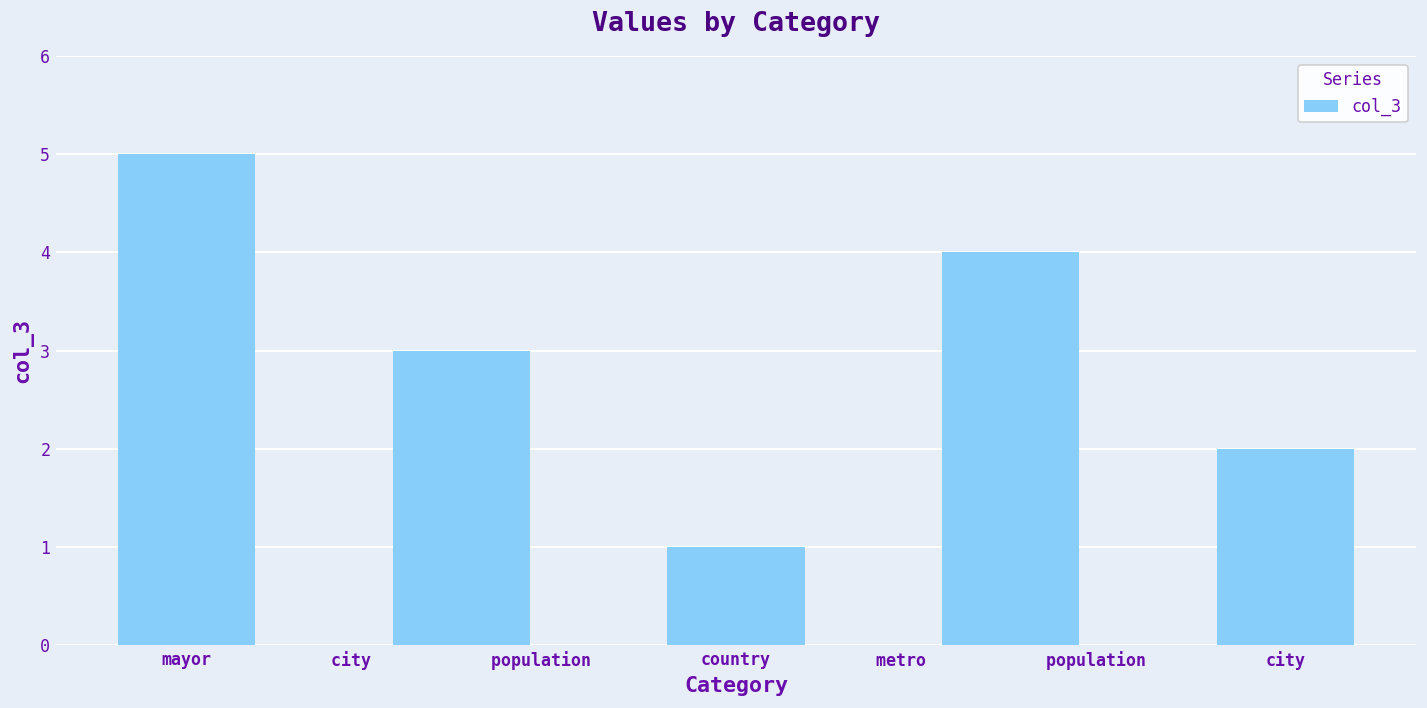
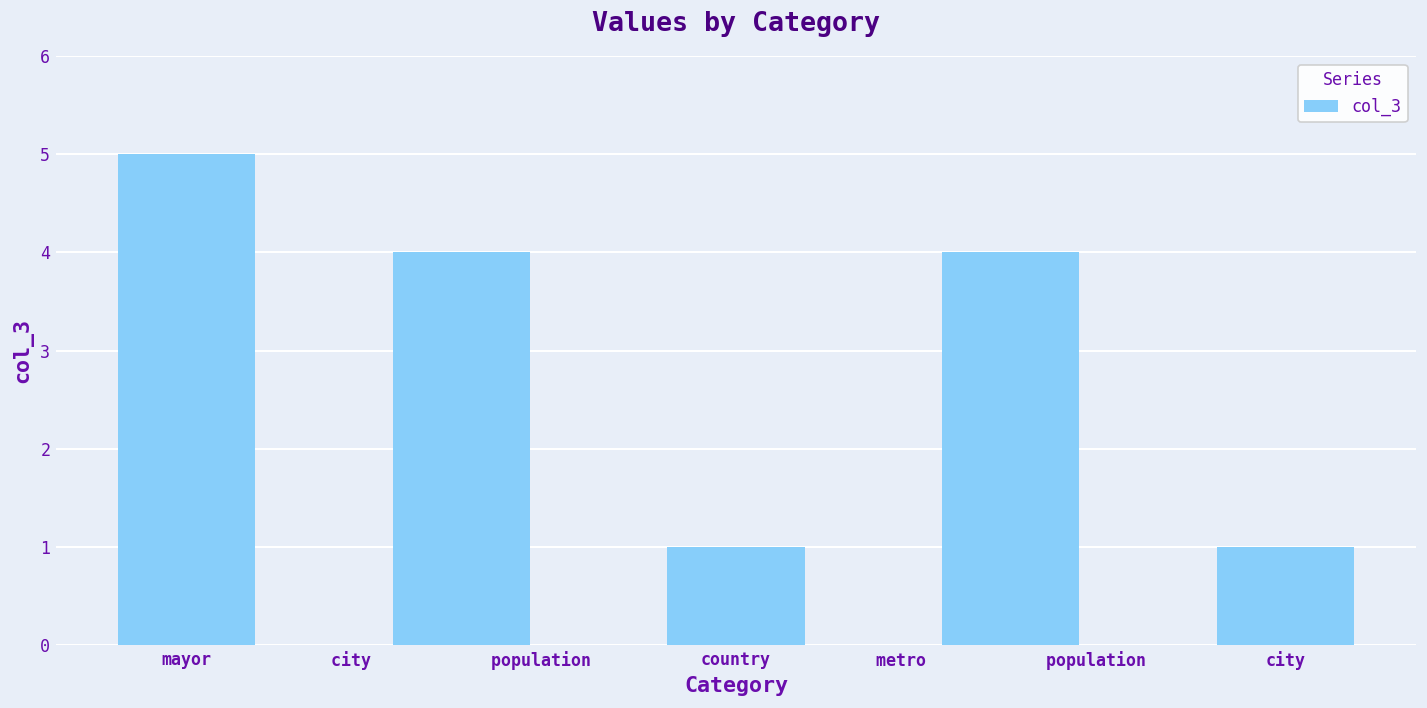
city population: 3 -> 4
city: 2 -> 1
